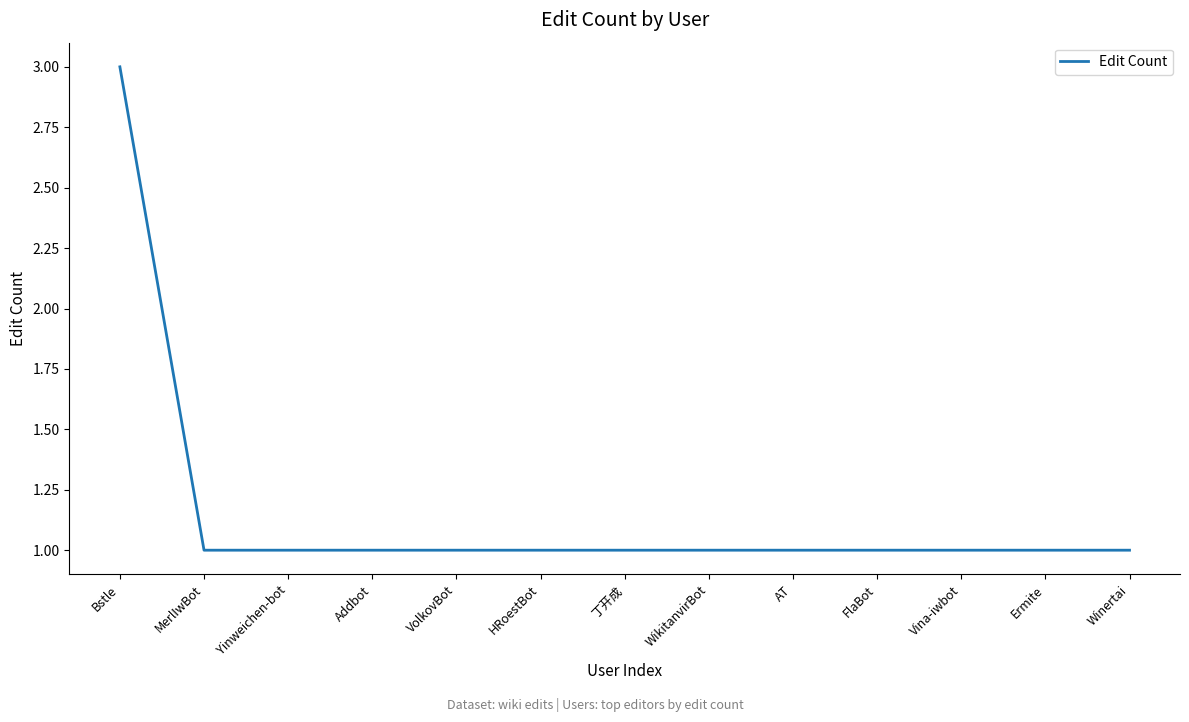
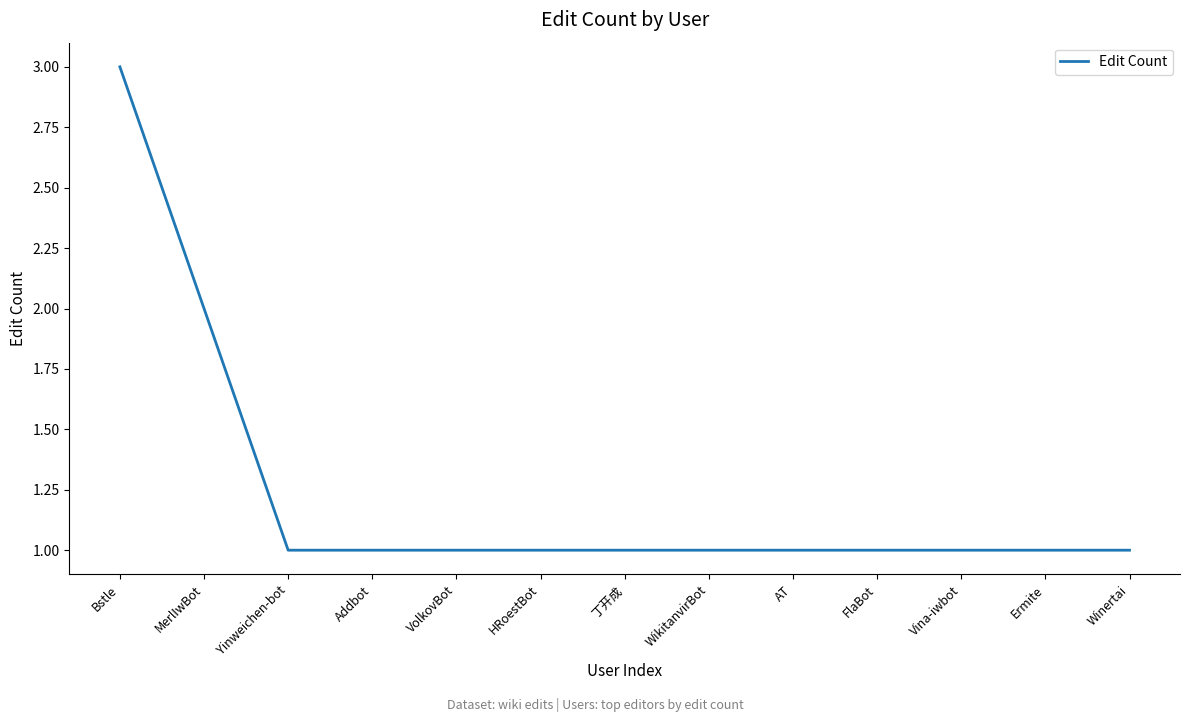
MerlIwBot: 1 -> 2
